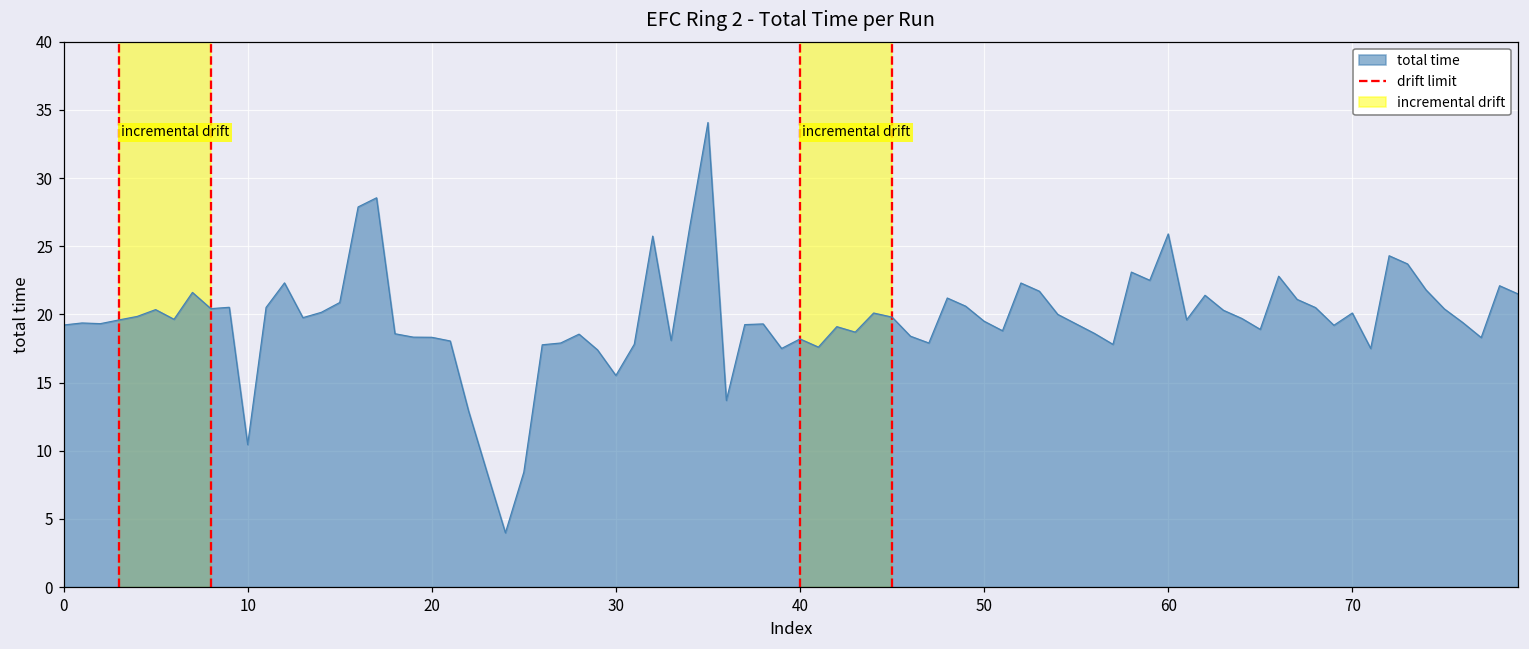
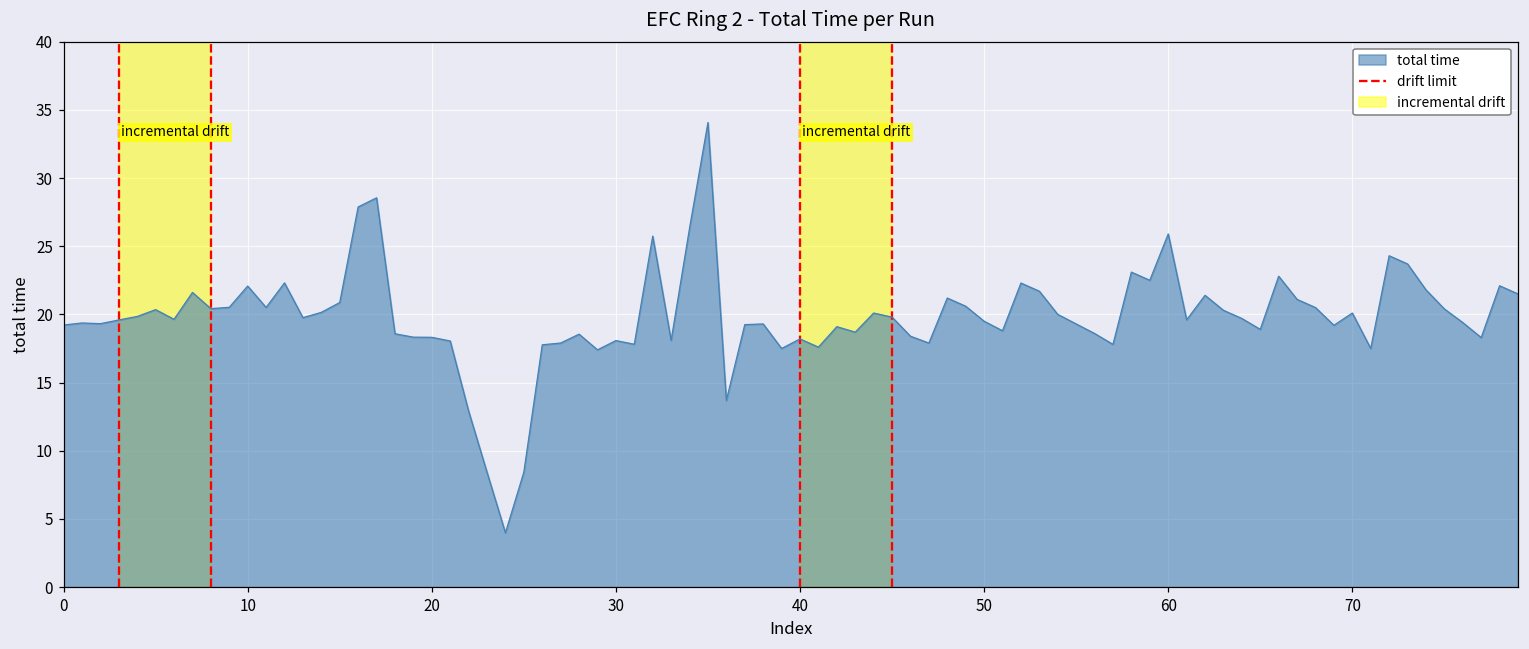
10: 10.5 -> 22.1
30: 15.5 -> 18.1
